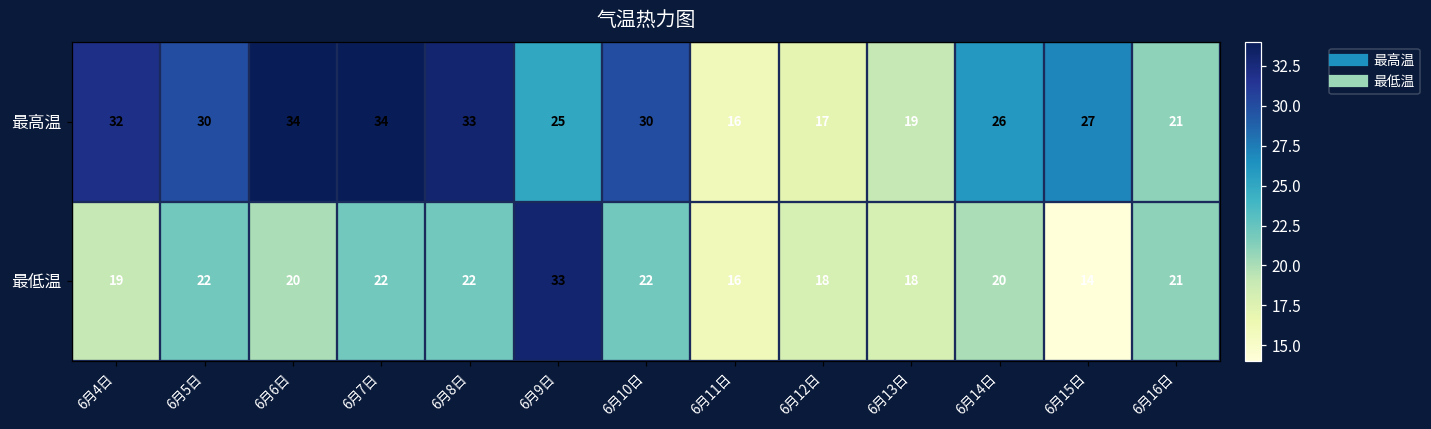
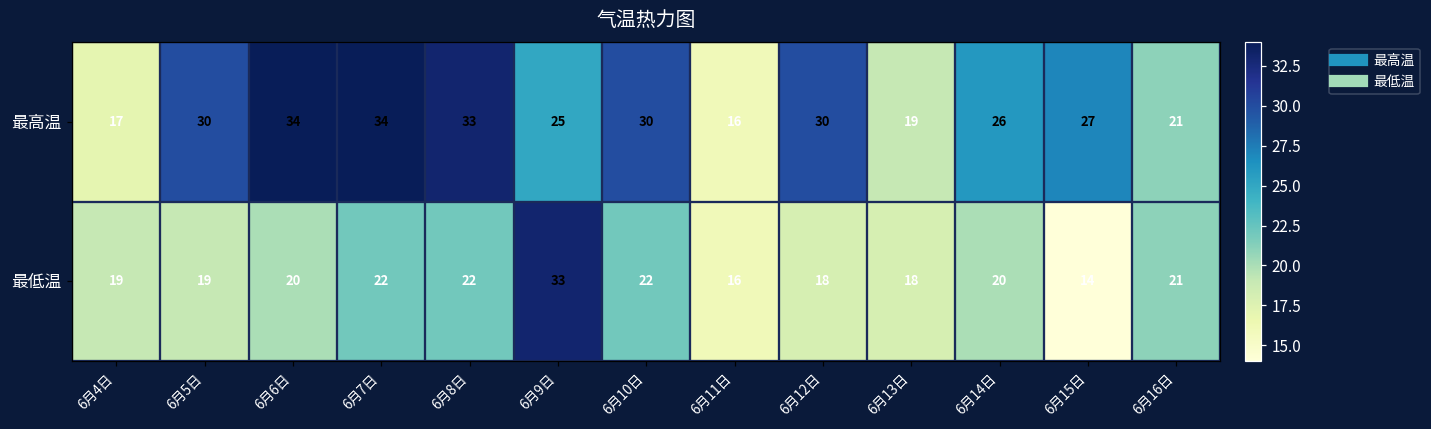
最高温, 6月4日: 32 -> 17
最高温, 6月12日: 17 -> 30
最低温, 6月5日: 22 -> 19
